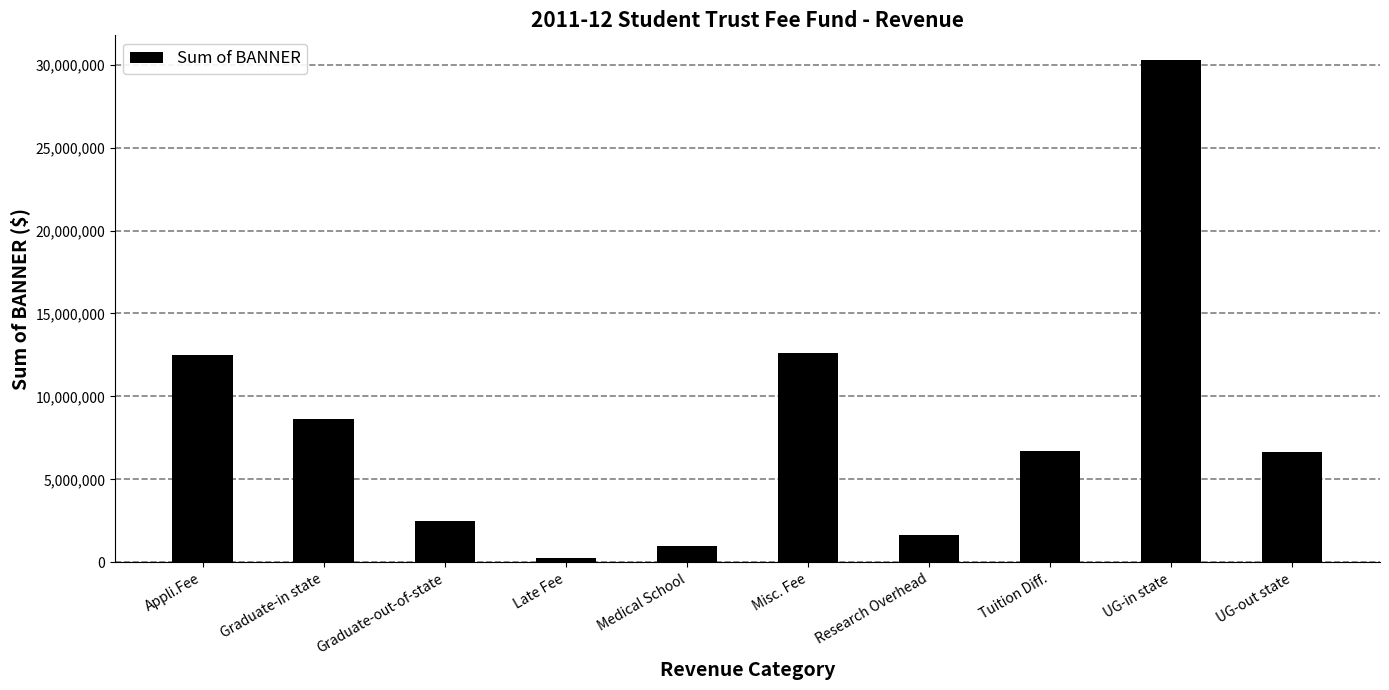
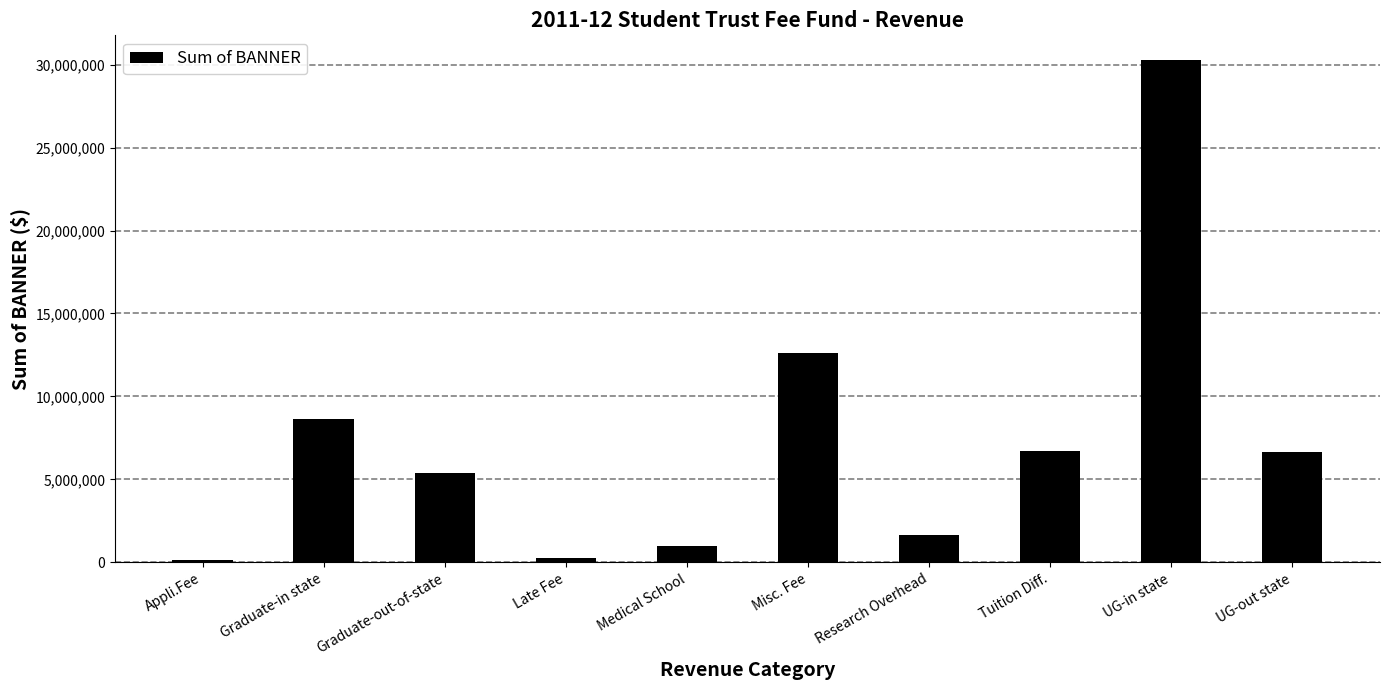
Appli.Fee: 12,500,000 -> 200,000
Graduate-out-of-state: 2,500,000 -> 5,400,000
